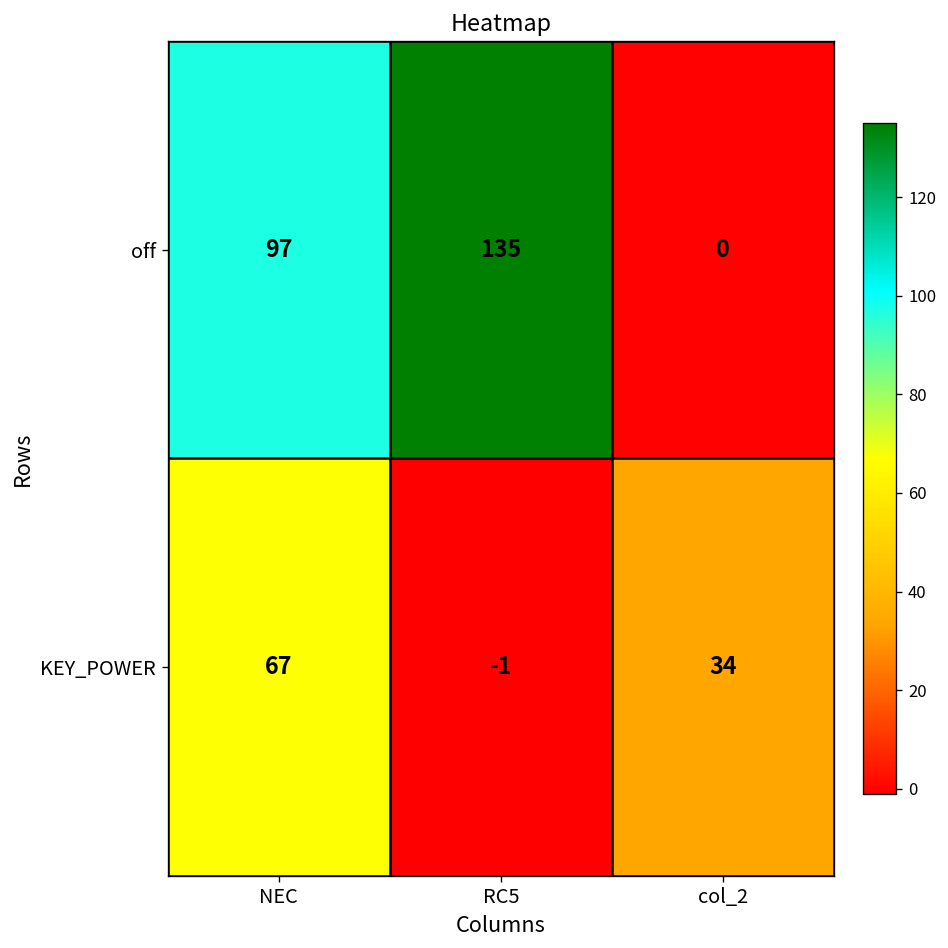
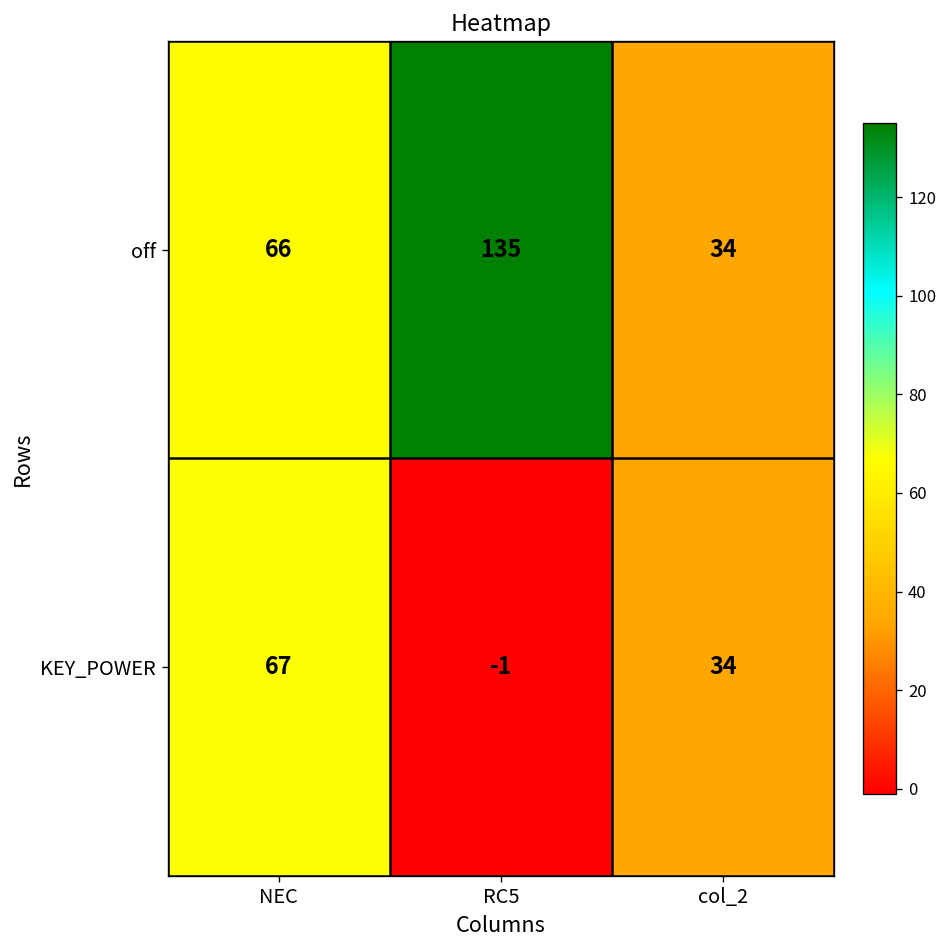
off, NEC: 97 -> 66
off, col_2: 0 -> 34
